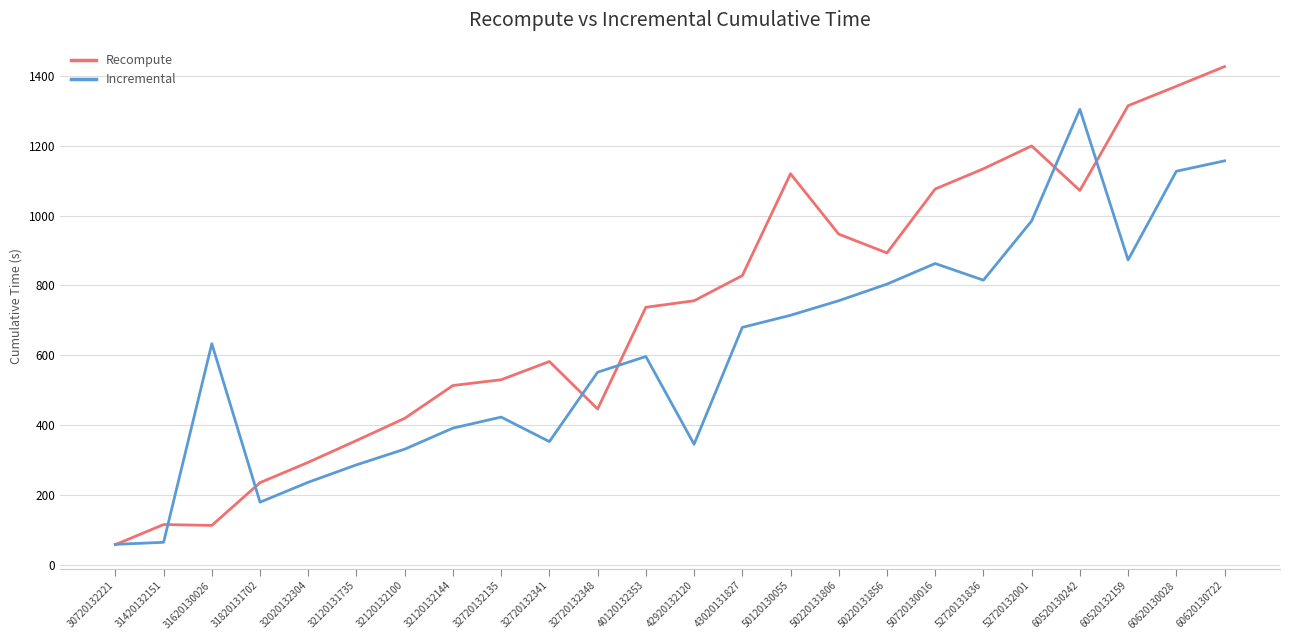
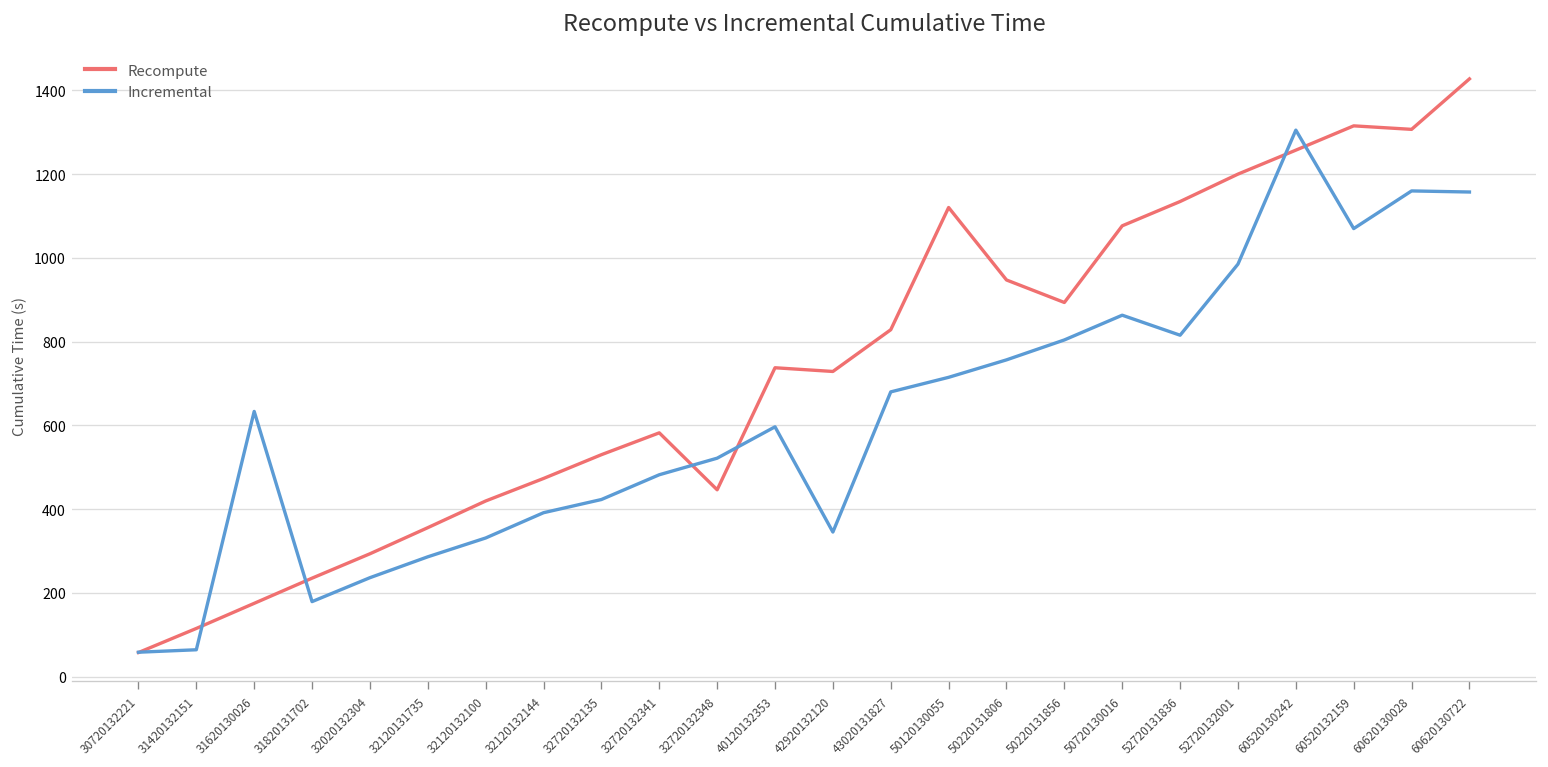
Recompute, 31620130026: 110 -> 170
Recompute, 32120132144: 510 -> 470
Incremental, 32720132341: 350 -> 480
Incremental, 32720132348: 550 -> 520
Recompute, 42920132120: 760 -> 730
Recompute, 60520130242: 1070 -> 1260
Incremental, 60520132159: 870 -> 1070
Recompute, 60620130028: 1370 -> 1310
Incremental, 60620130028: 1130 -> 1160
